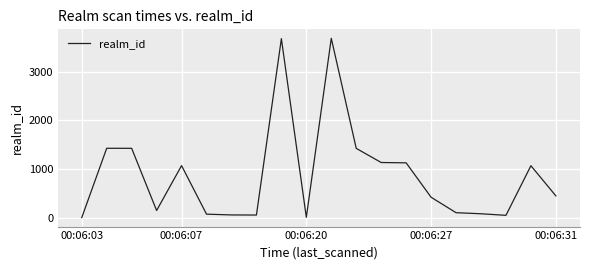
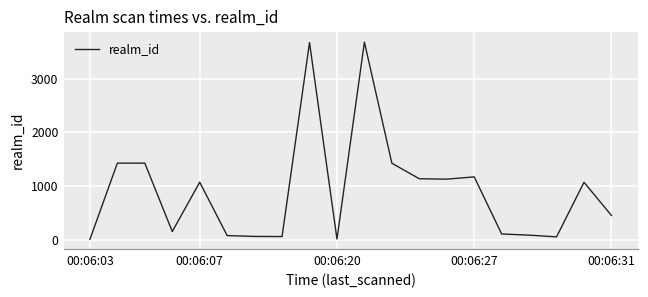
00:06:27: 400 -> 1200
